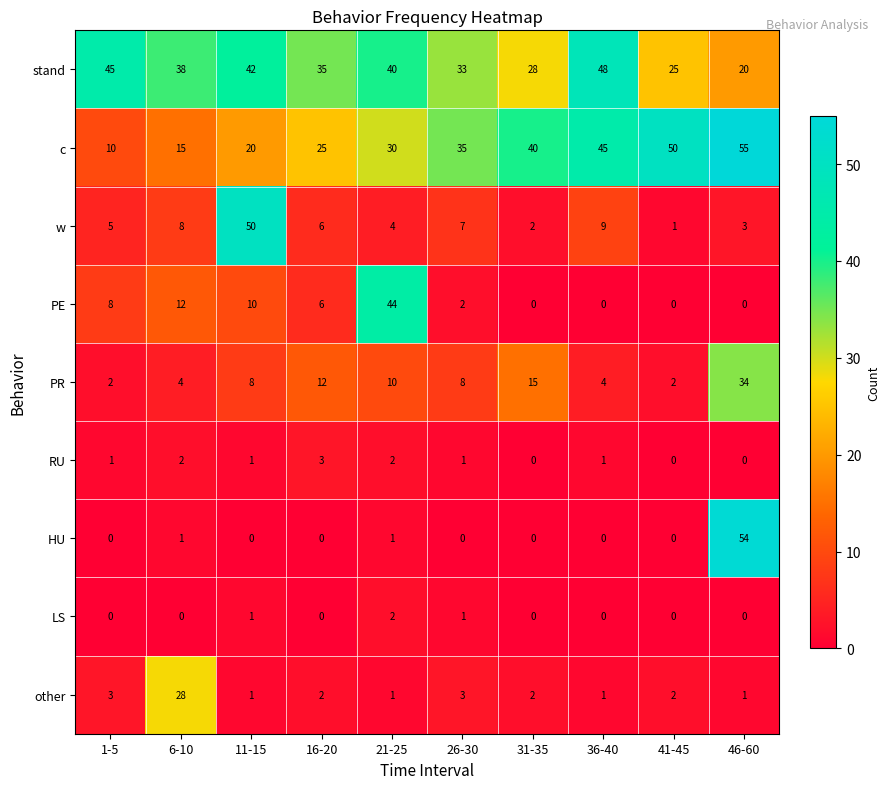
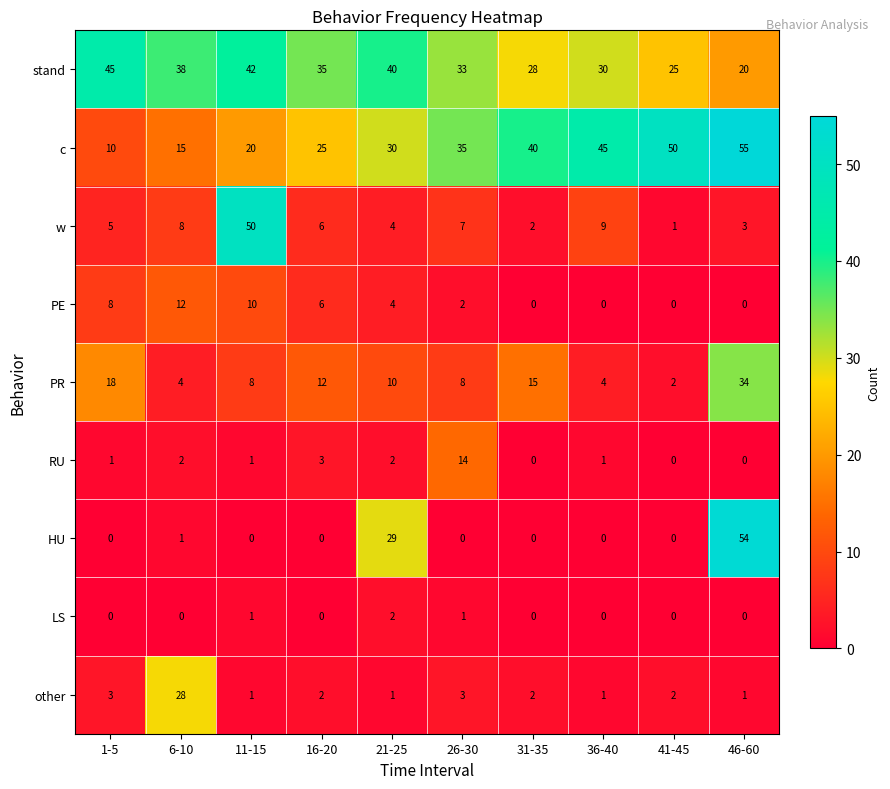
stand, 36-40: 48 -> 30
PE, 21-25: 44 -> 4
PR, 1-5: 2 -> 18
RU, 26-30: 1 -> 14
HU, 21-25: 1 -> 29
